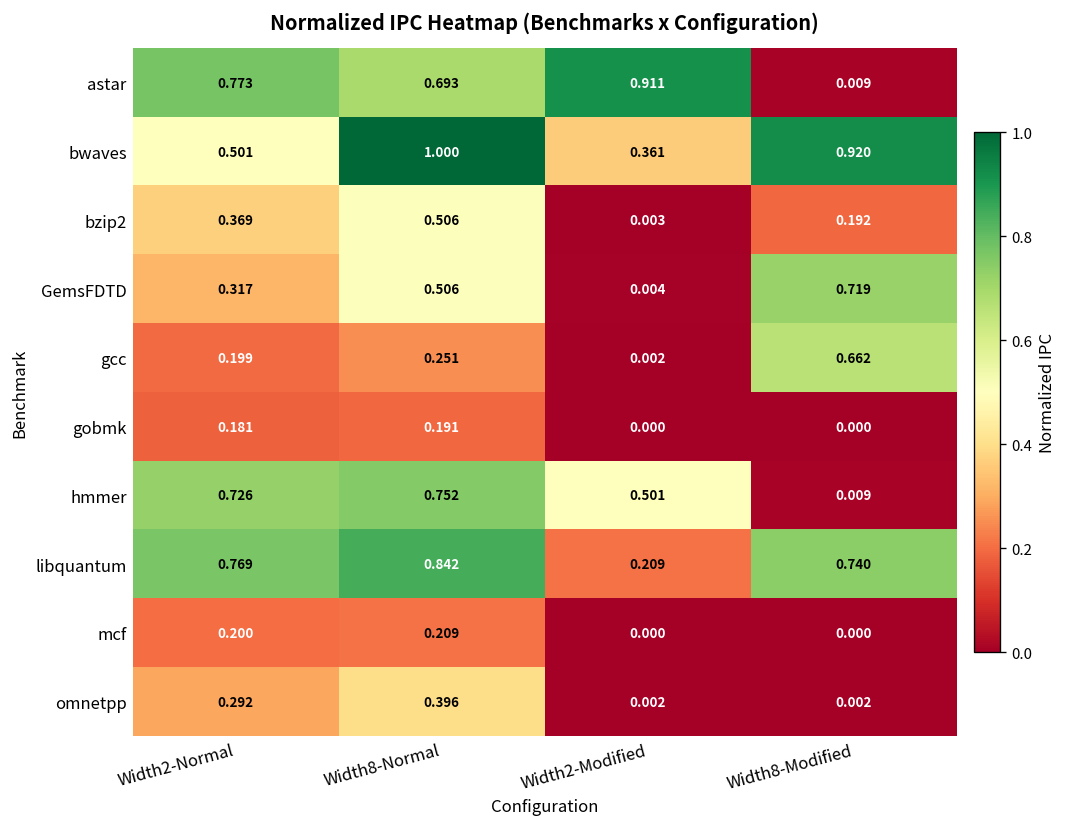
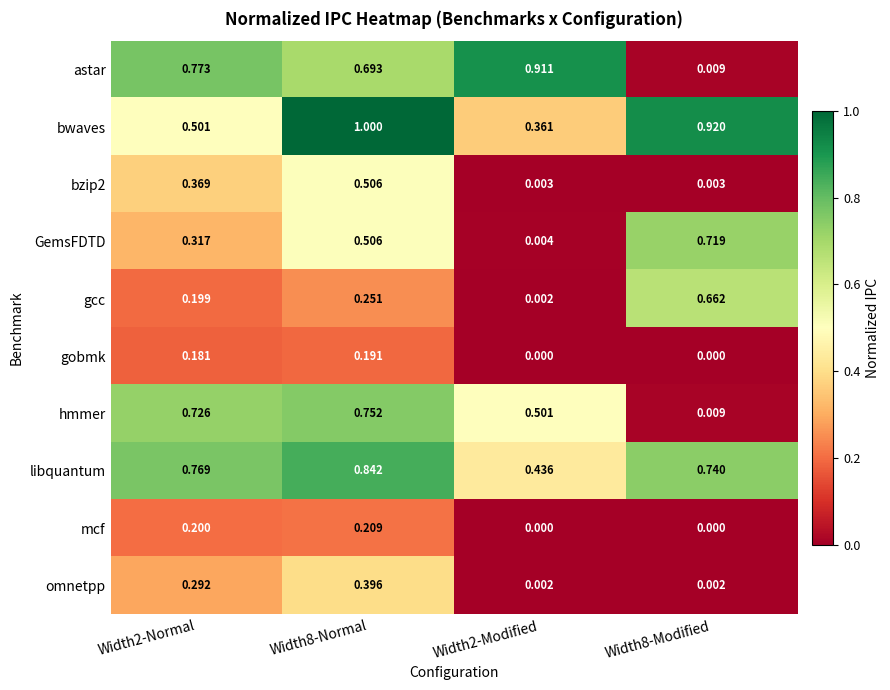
bzip2, Width8-Modified: 0.192 -> 0.003
libquantum, Width2-Modified: 0.209 -> 0.436
